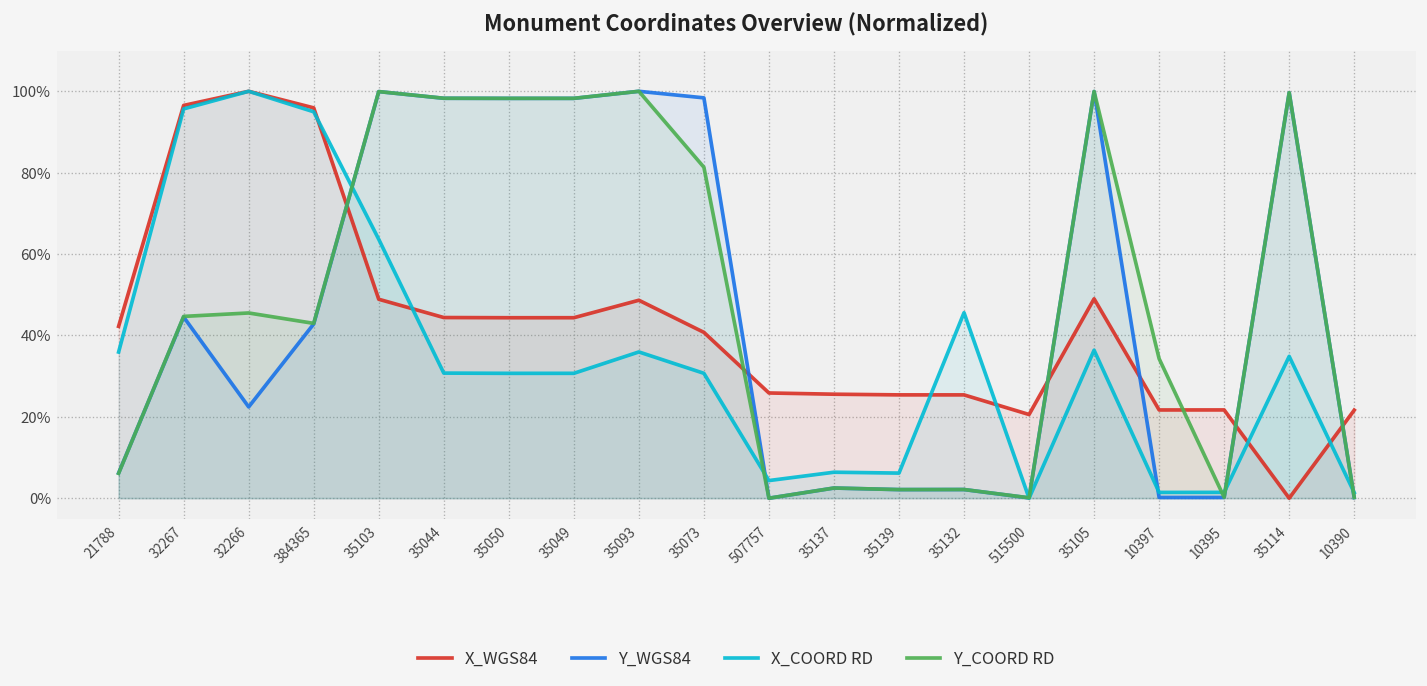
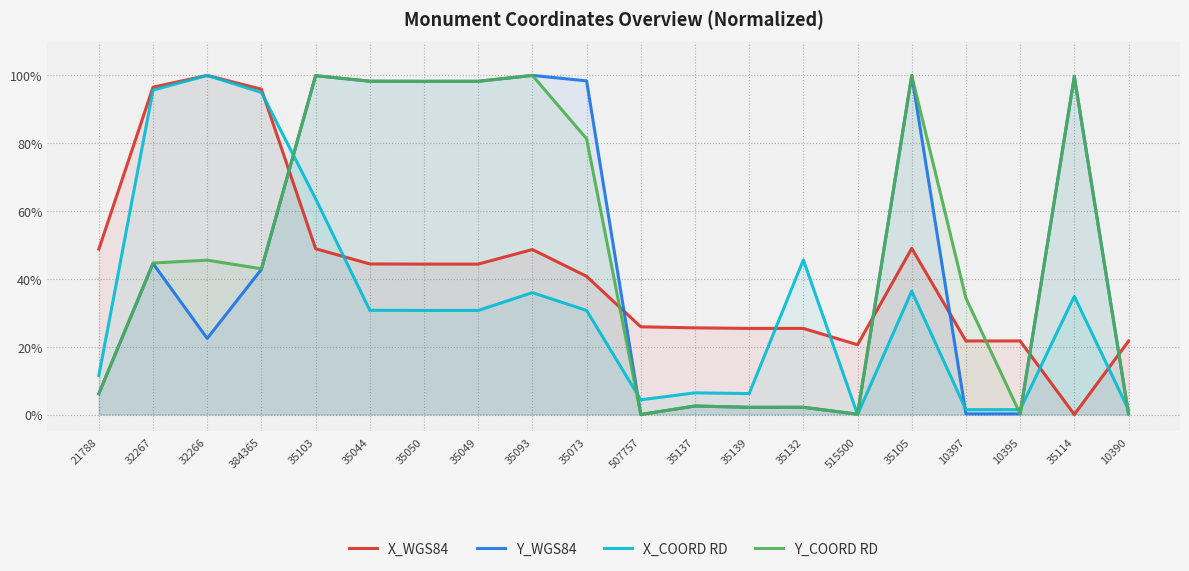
X_WGS84, 21788: 42% -> 49%
X_COORD RD, 21788: 36% -> 12%
